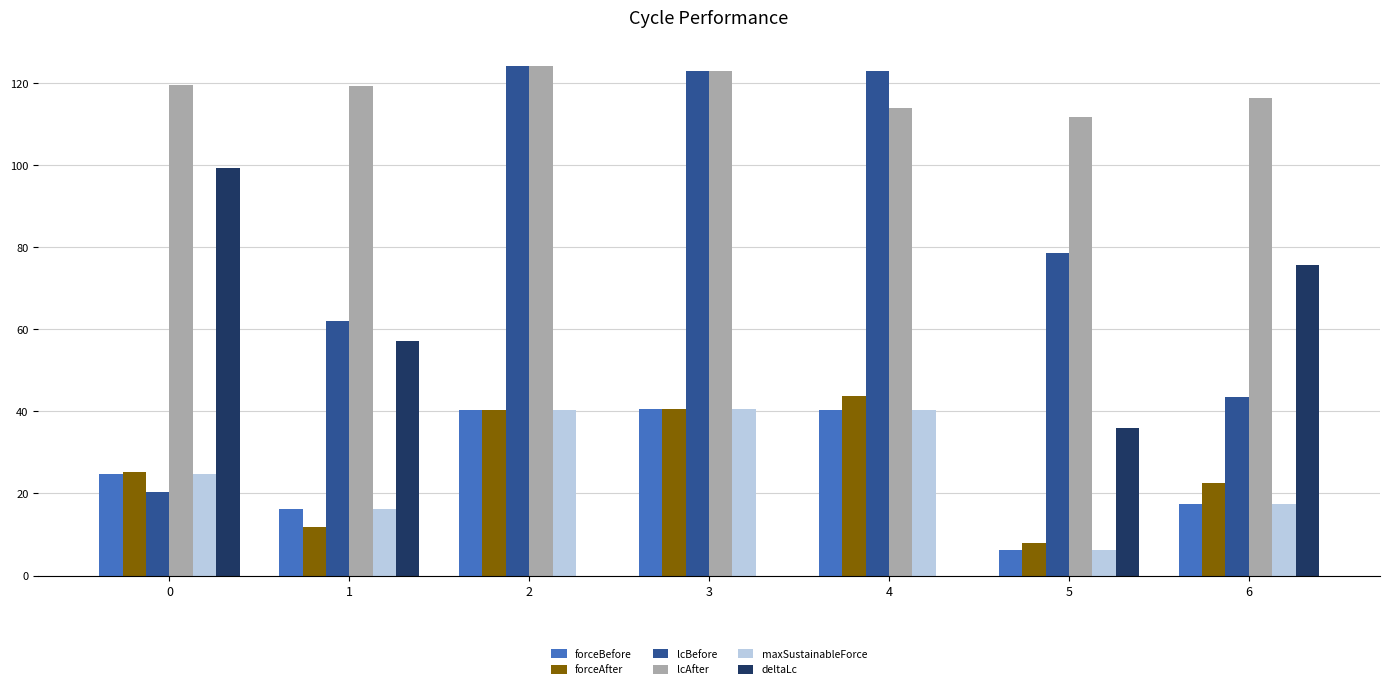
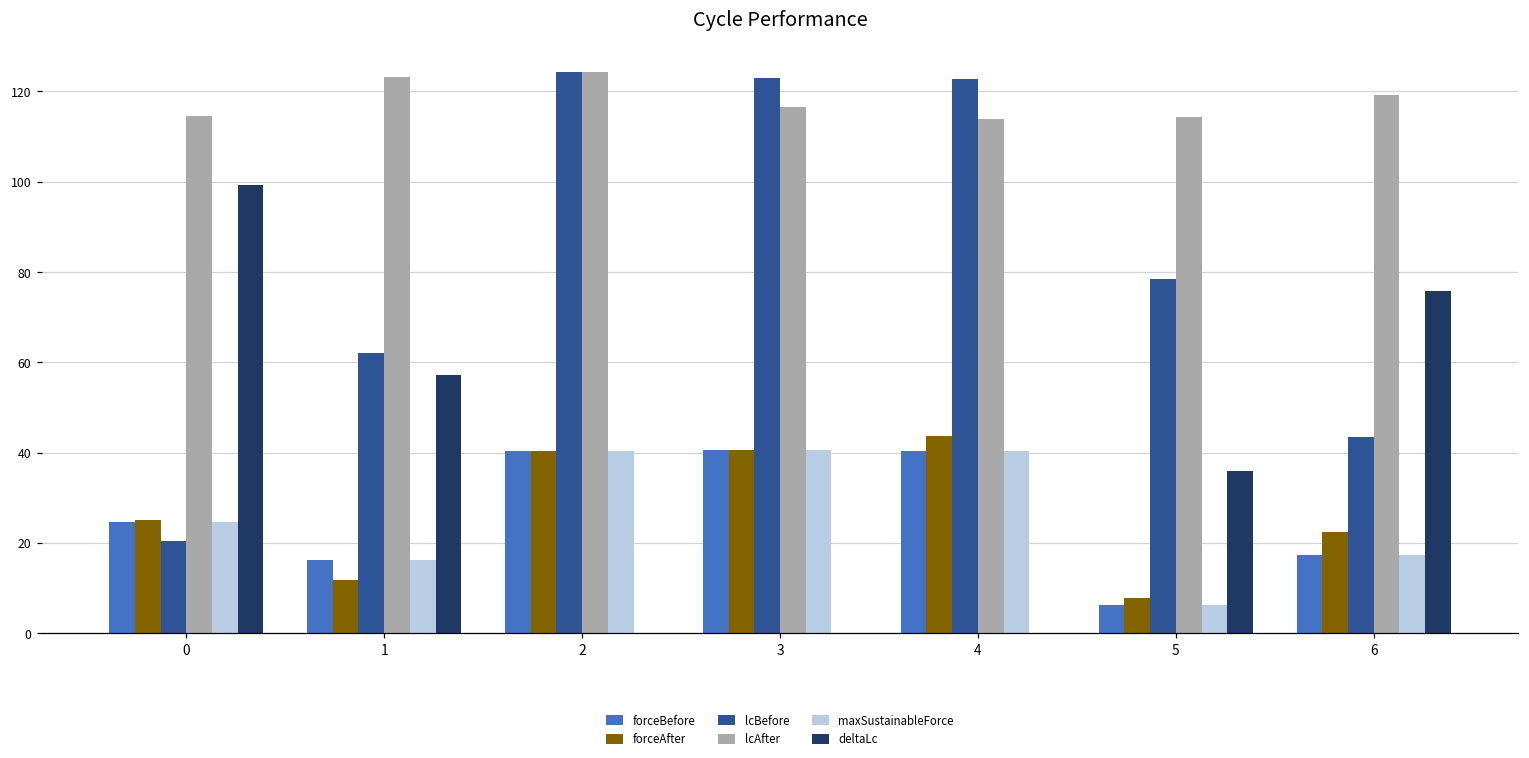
lcAfter, 0: 120 -> 114
lcAfter, 1: 119 -> 123
lcAfter, 3: 123 -> 117
lcAfter, 5: 112 -> 114
lcAfter, 6: 116 -> 119
